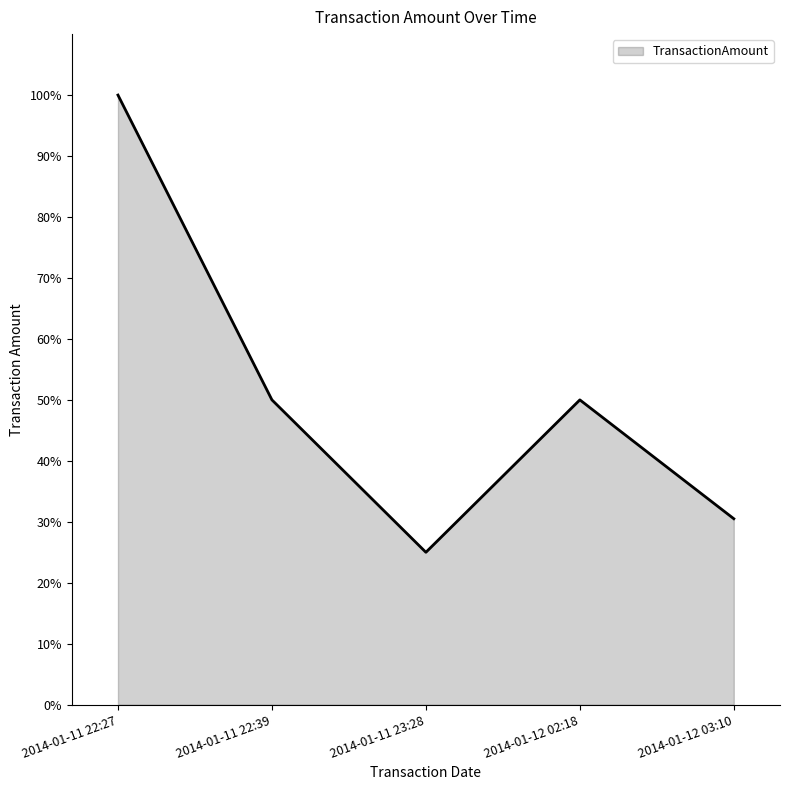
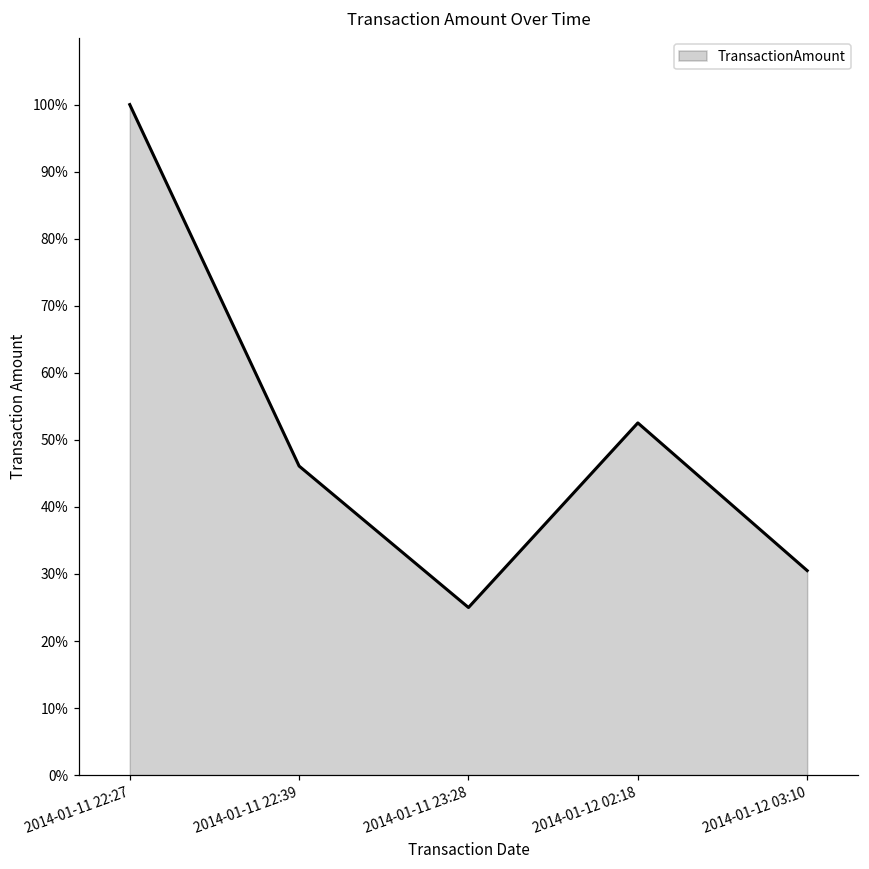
2014-01-11 22:39: 50% -> 46%
2014-01-12 02:18: 50% -> 53%
